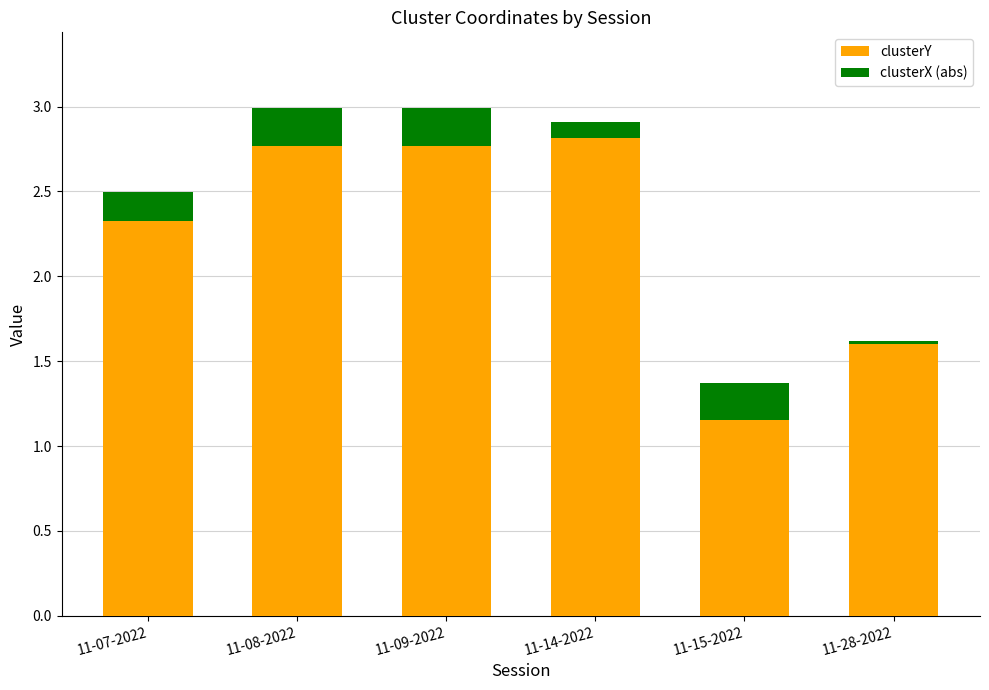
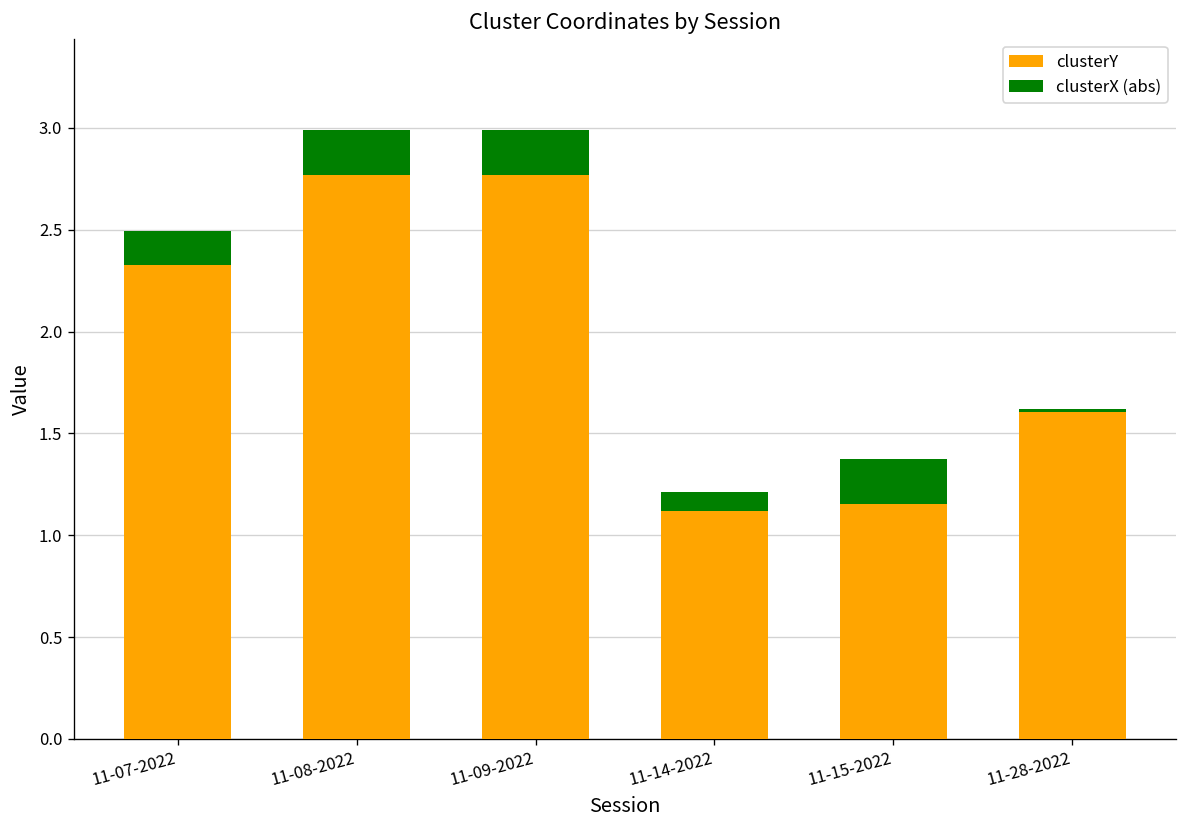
clusterY, 11-14-2022: 2.81 -> 1.12
